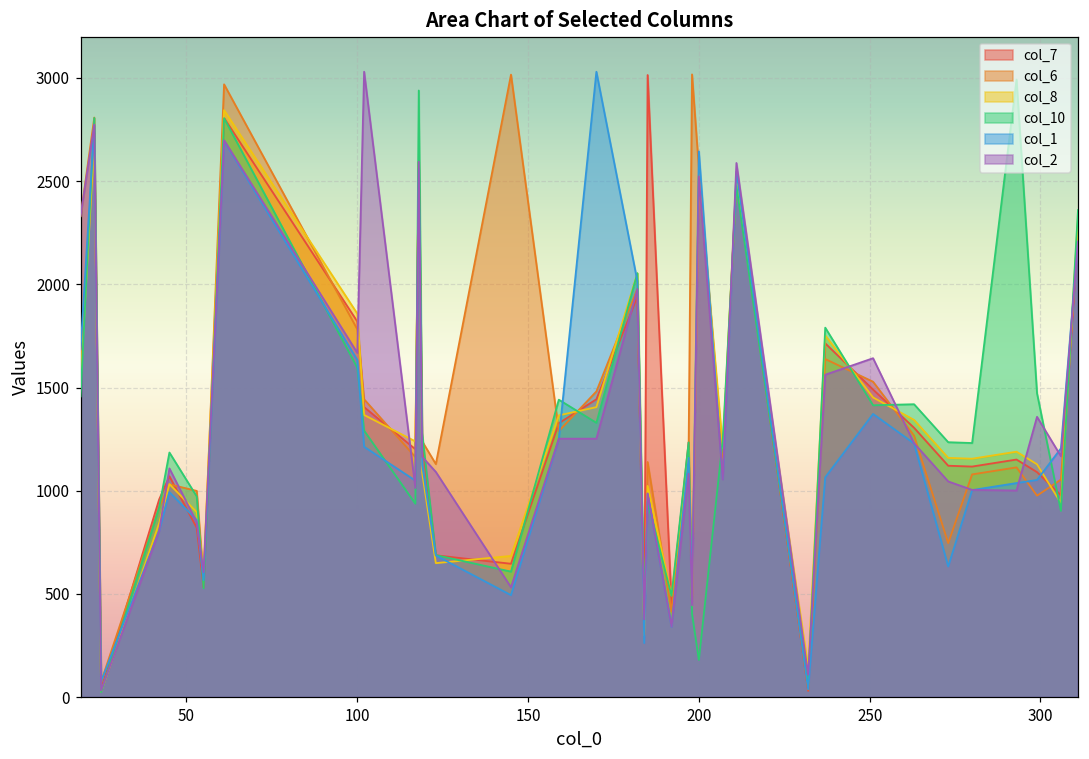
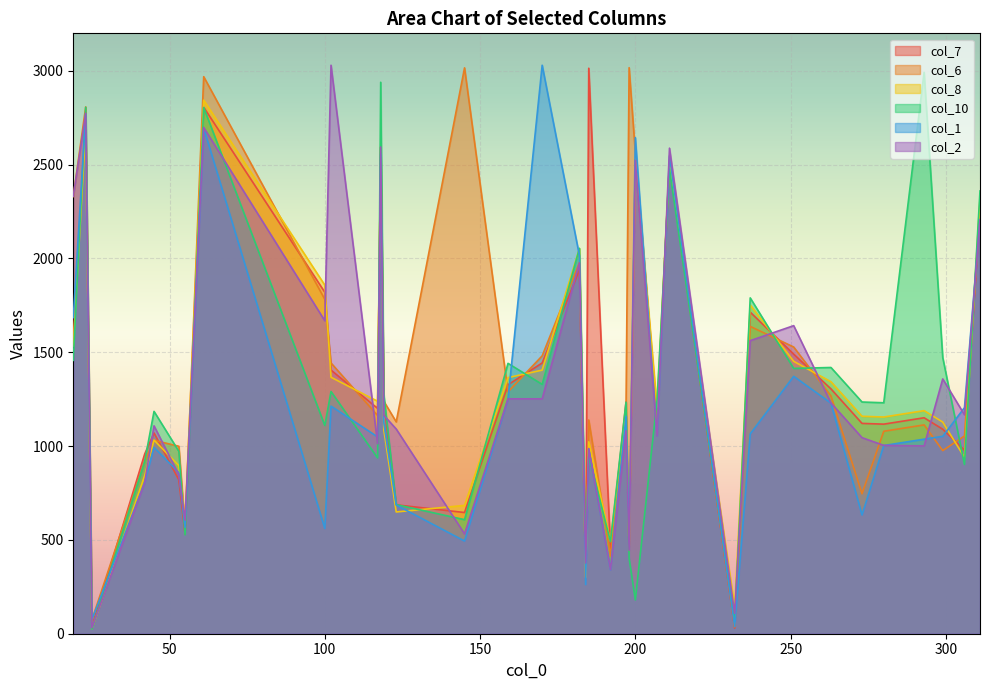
col_10, 100: 1600 -> 1110
col_1, 100: 1630 -> 560
